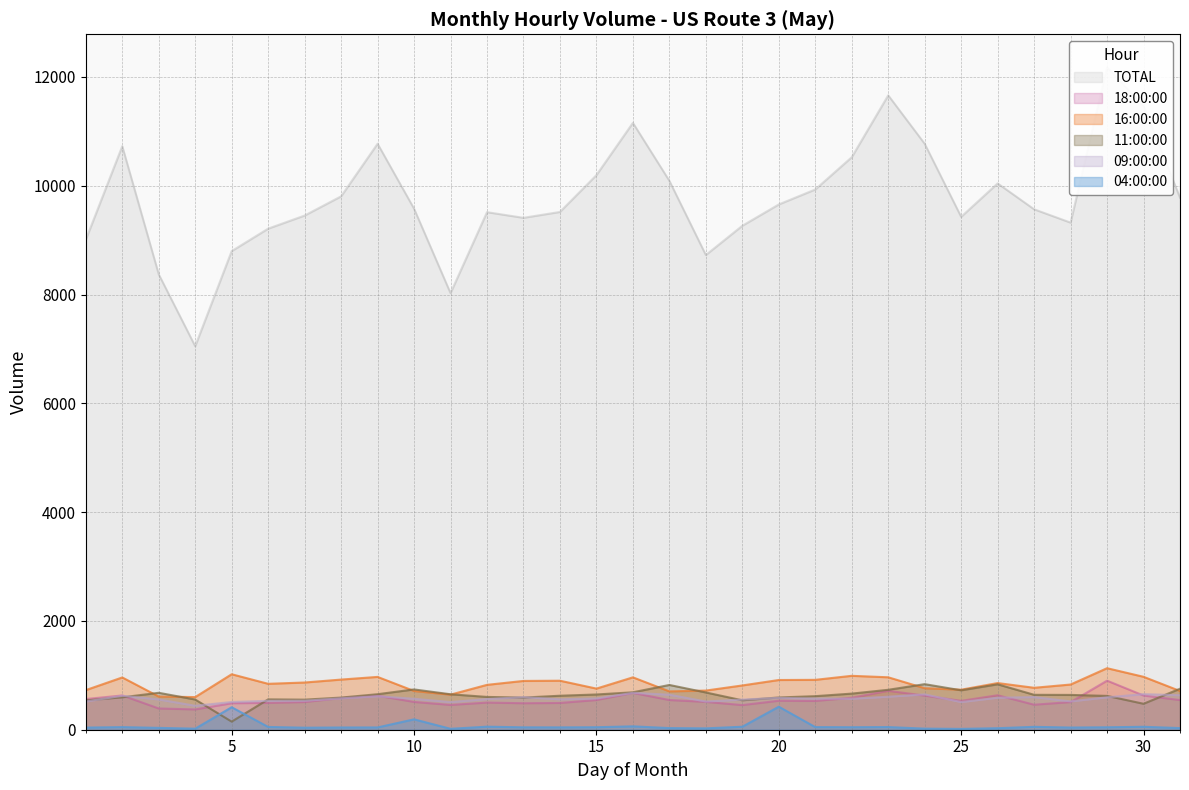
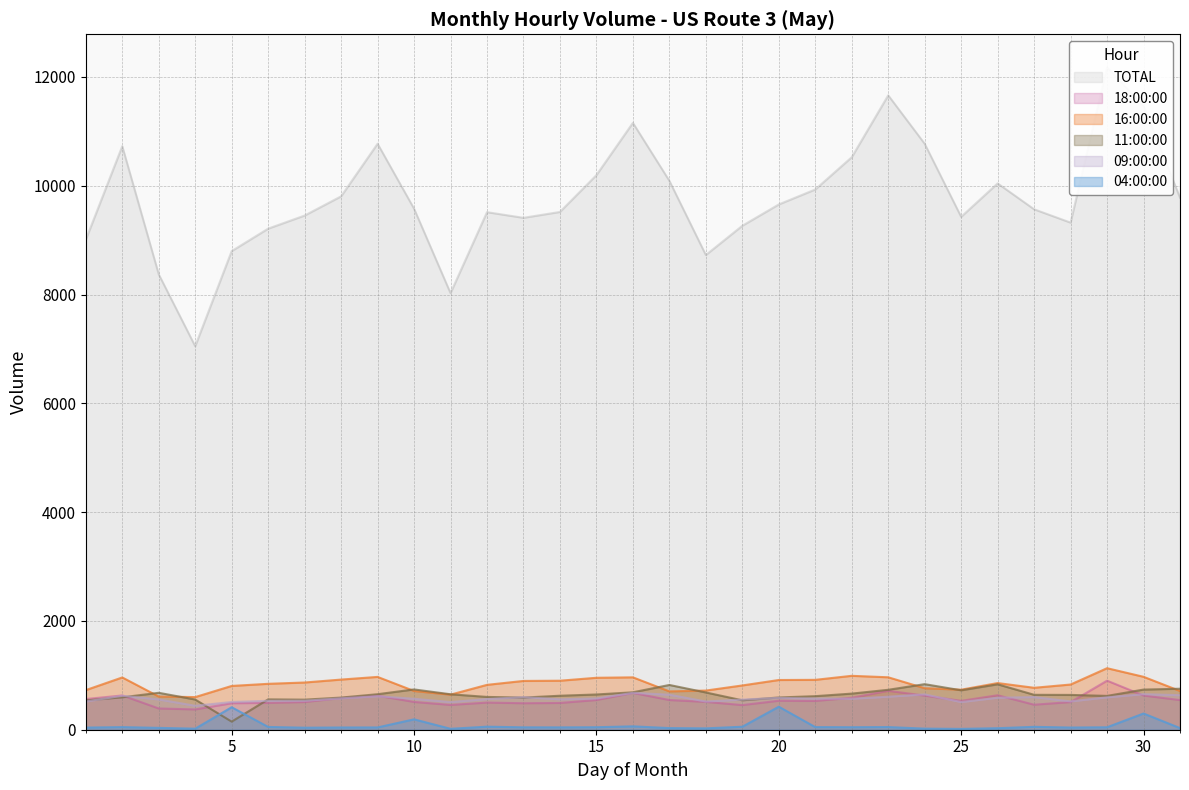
16:00:00, 5: 1000 -> 800
16:00:00, 15: 800 -> 1000
11:00:00, 30: 500 -> 700
04:00:00, 30: 100 -> 300
